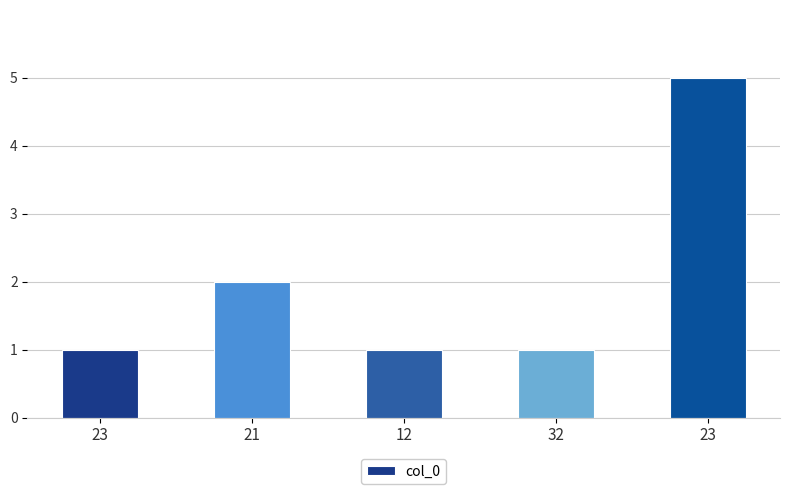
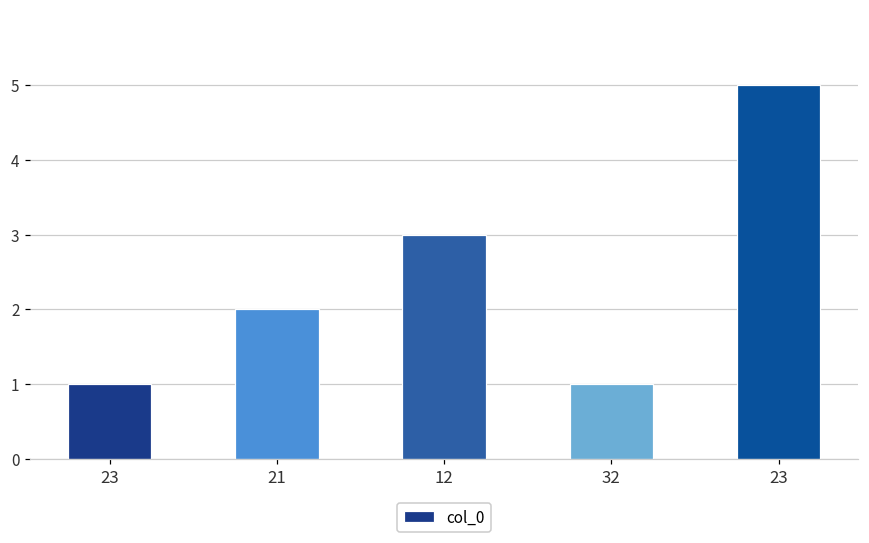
12: 1 -> 3
